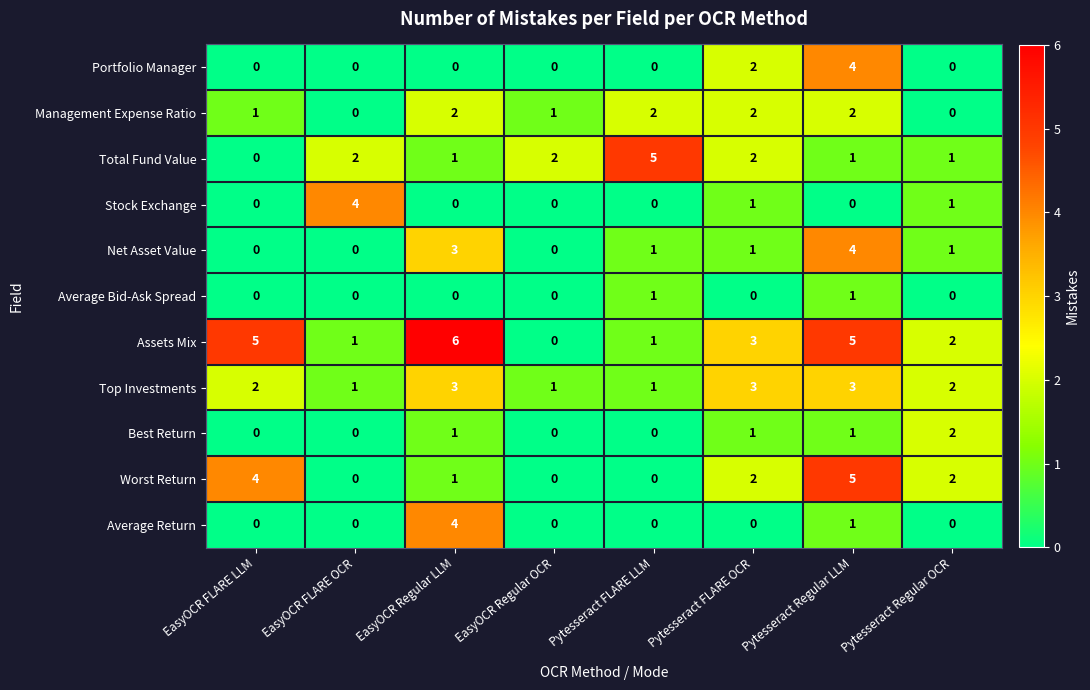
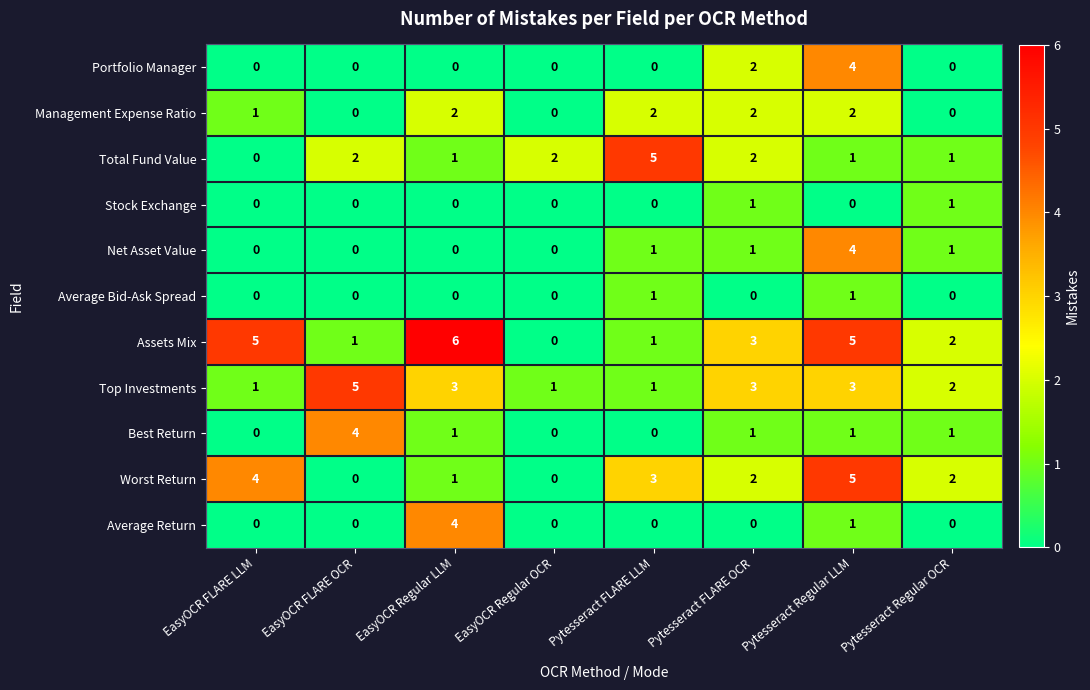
Management Expense Ratio, EasyOCR Regular OCR: 1 -> 0
Stock Exchange, EasyOCR FLARE OCR: 4 -> 0
Net Asset Value, EasyOCR Regular LLM: 3 -> 0
Top Investments, EasyOCR FLARE LLM: 2 -> 1
Top Investments, EasyOCR FLARE OCR: 1 -> 5
Best Return, EasyOCR FLARE OCR: 0 -> 4
Best Return, Pytesseract Regular OCR: 2 -> 1
Worst Return, Pytesseract FLARE LLM: 0 -> 3
